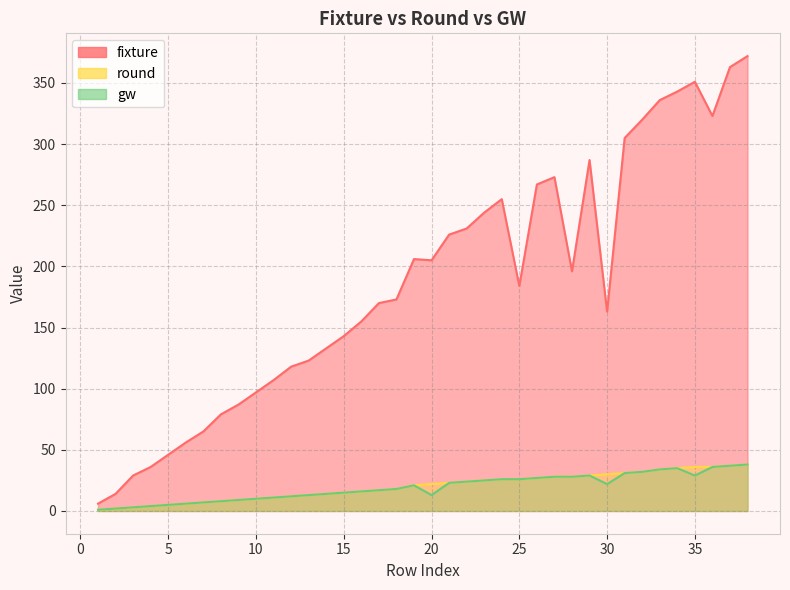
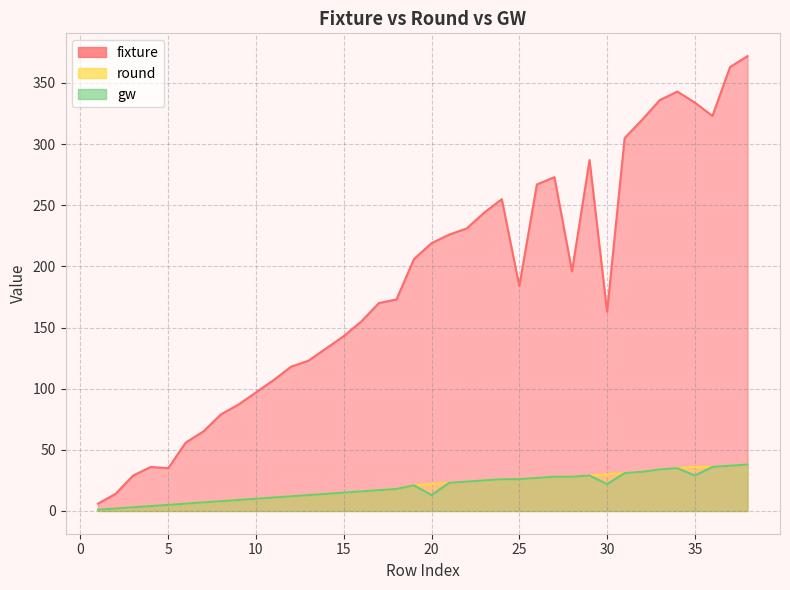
fixture, 5: 46 -> 35
fixture, 20: 205 -> 219
fixture, 35: 351 -> 334
